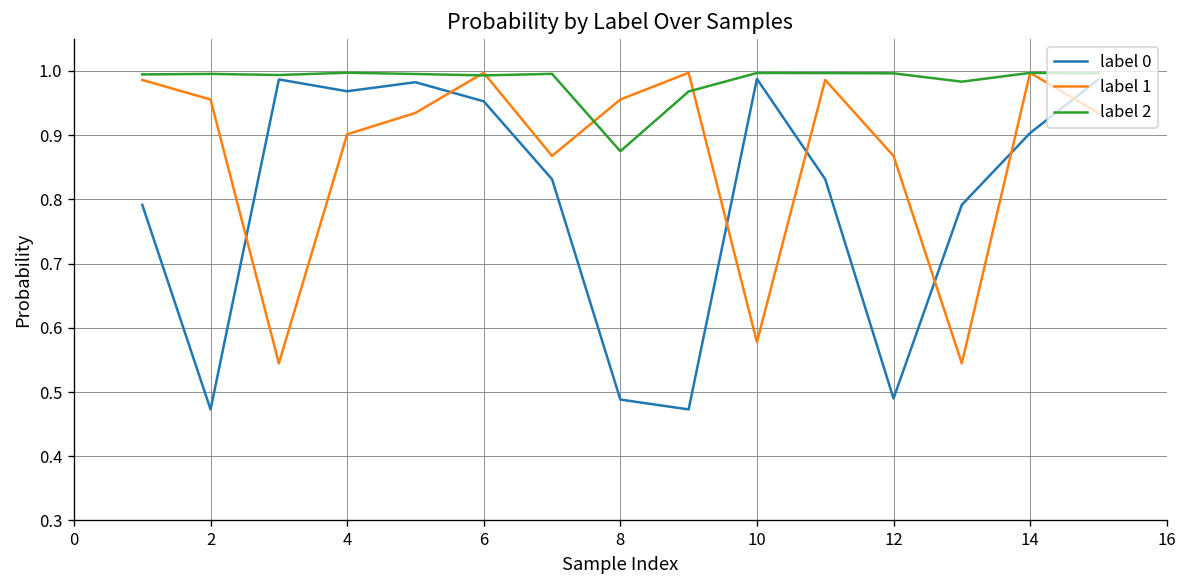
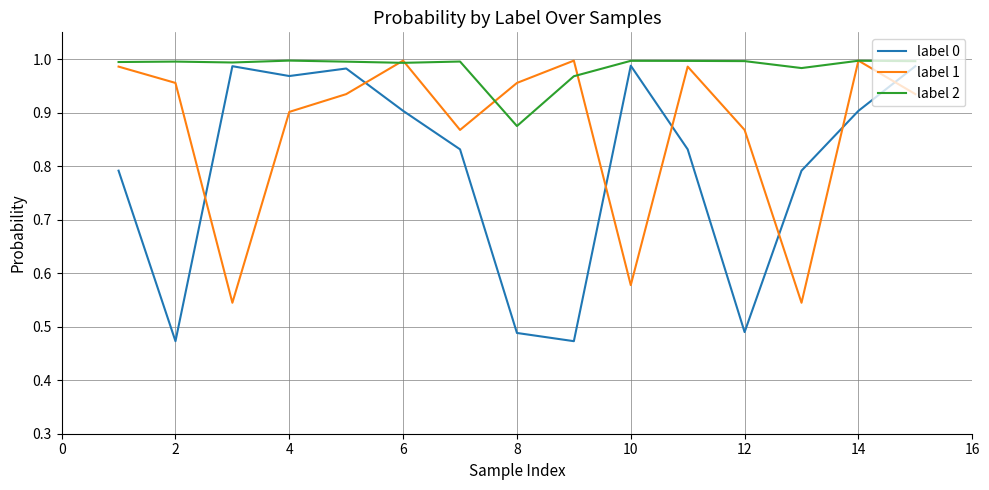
label 0, 6: 0.95 -> 0.90
